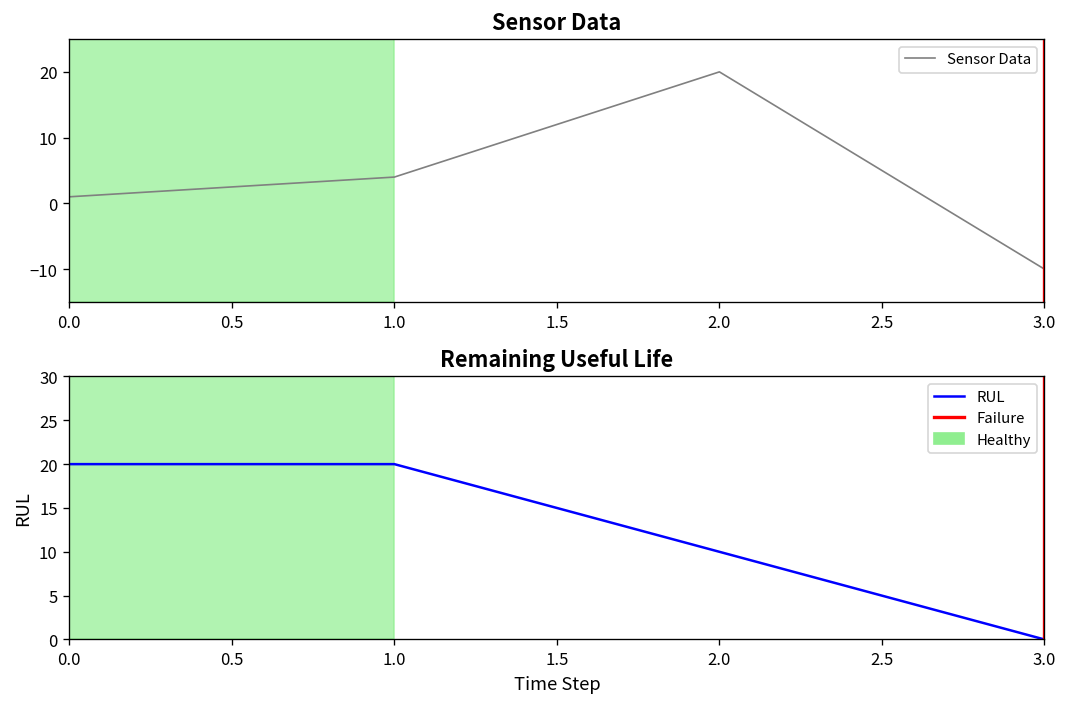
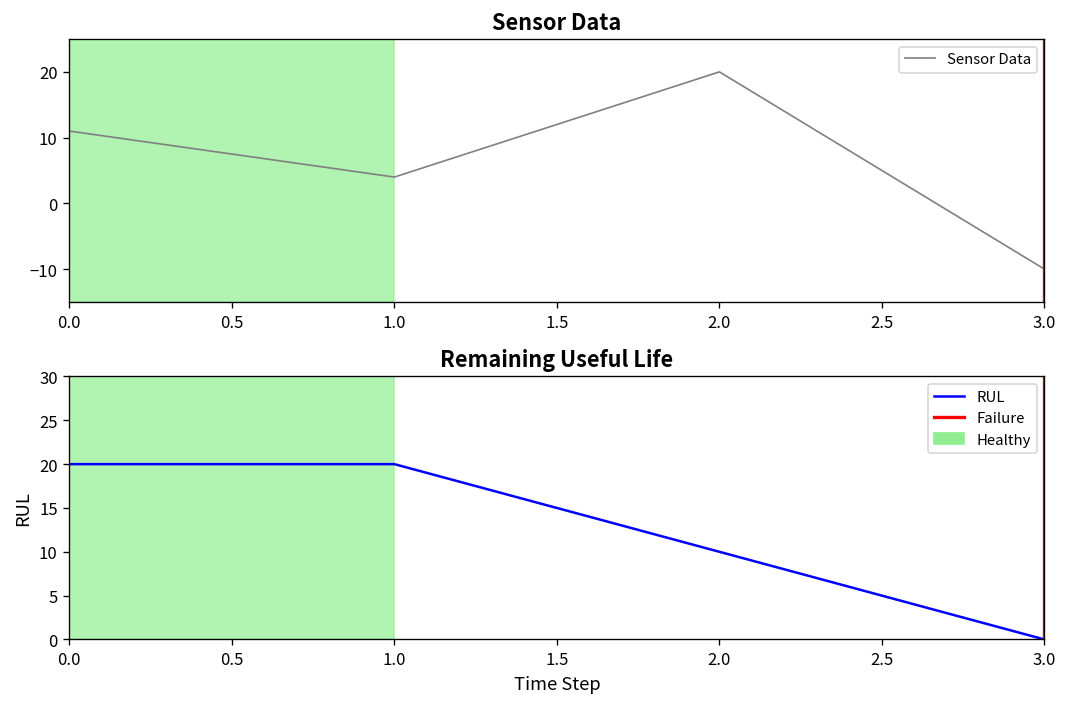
Sensor Data, 0.0: 1 -> 11
